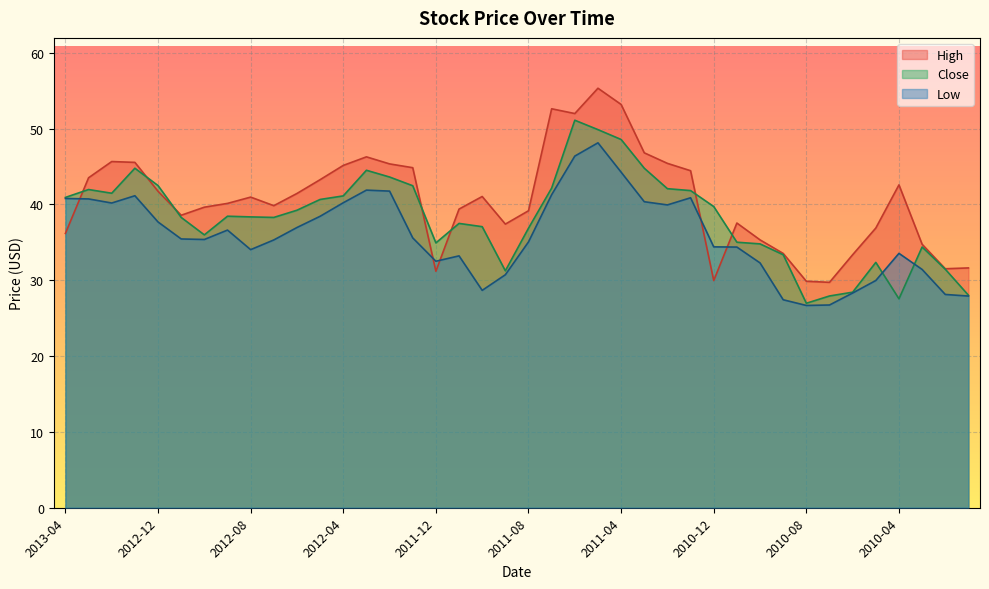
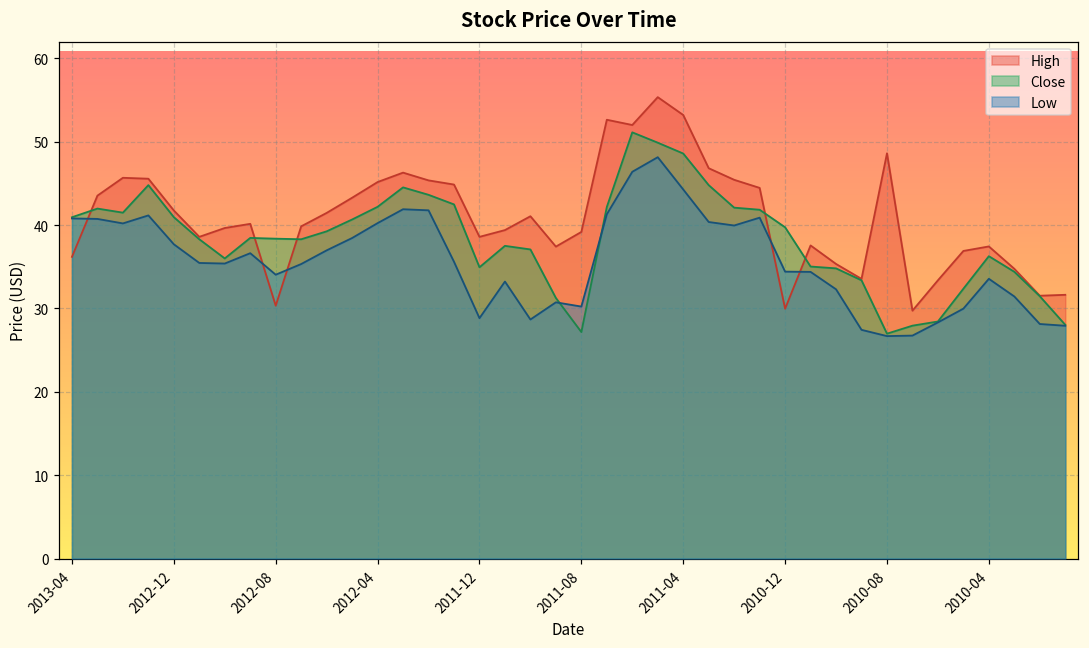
Close, 2012-12: 42 -> 41
High, 2012-08: 41 -> 30
Close, 2012-04: 41 -> 42
High, 2011-12: 31 -> 39
Low, 2011-12: 33 -> 29
Close, 2011-08: 37 -> 27
Low, 2011-08: 35 -> 30
High, 2010-08: 30 -> 49
High, 2010-04: 43 -> 37
Close, 2010-04: 28 -> 36
